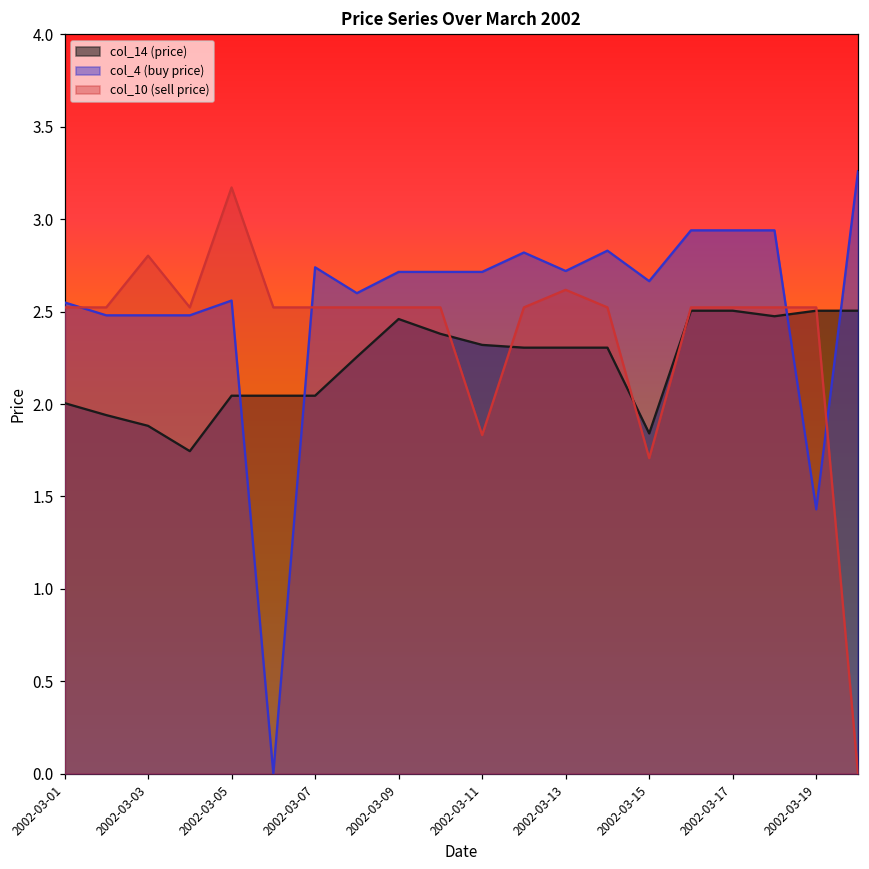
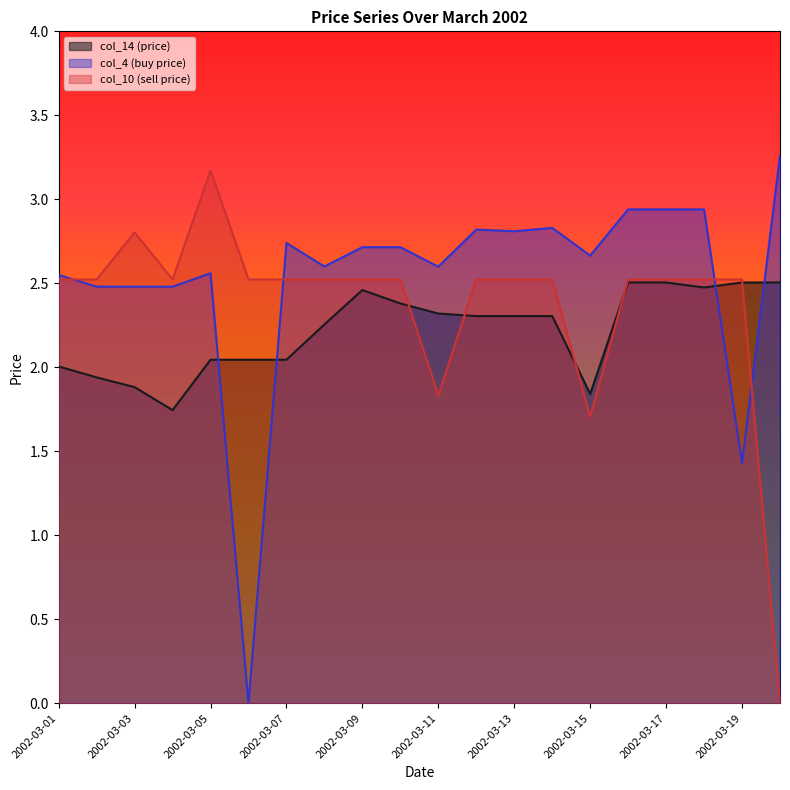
col_4 (buy price), 2002-03-11: 2.72 -> 2.60
col_4 (buy price), 2002-03-13: 2.72 -> 2.81
col_10 (sell price), 2002-03-13: 2.62 -> 2.52
